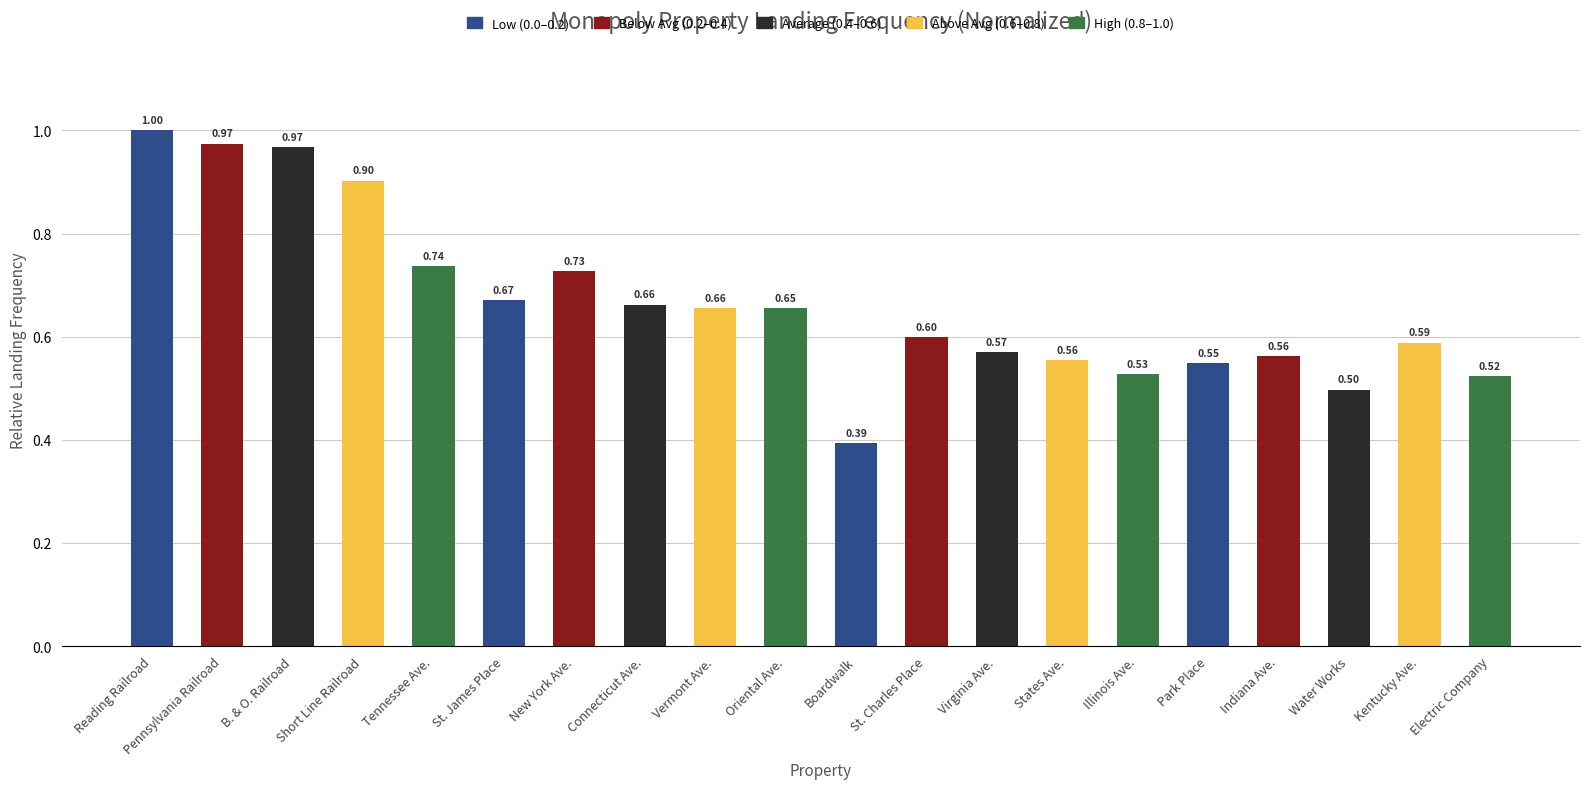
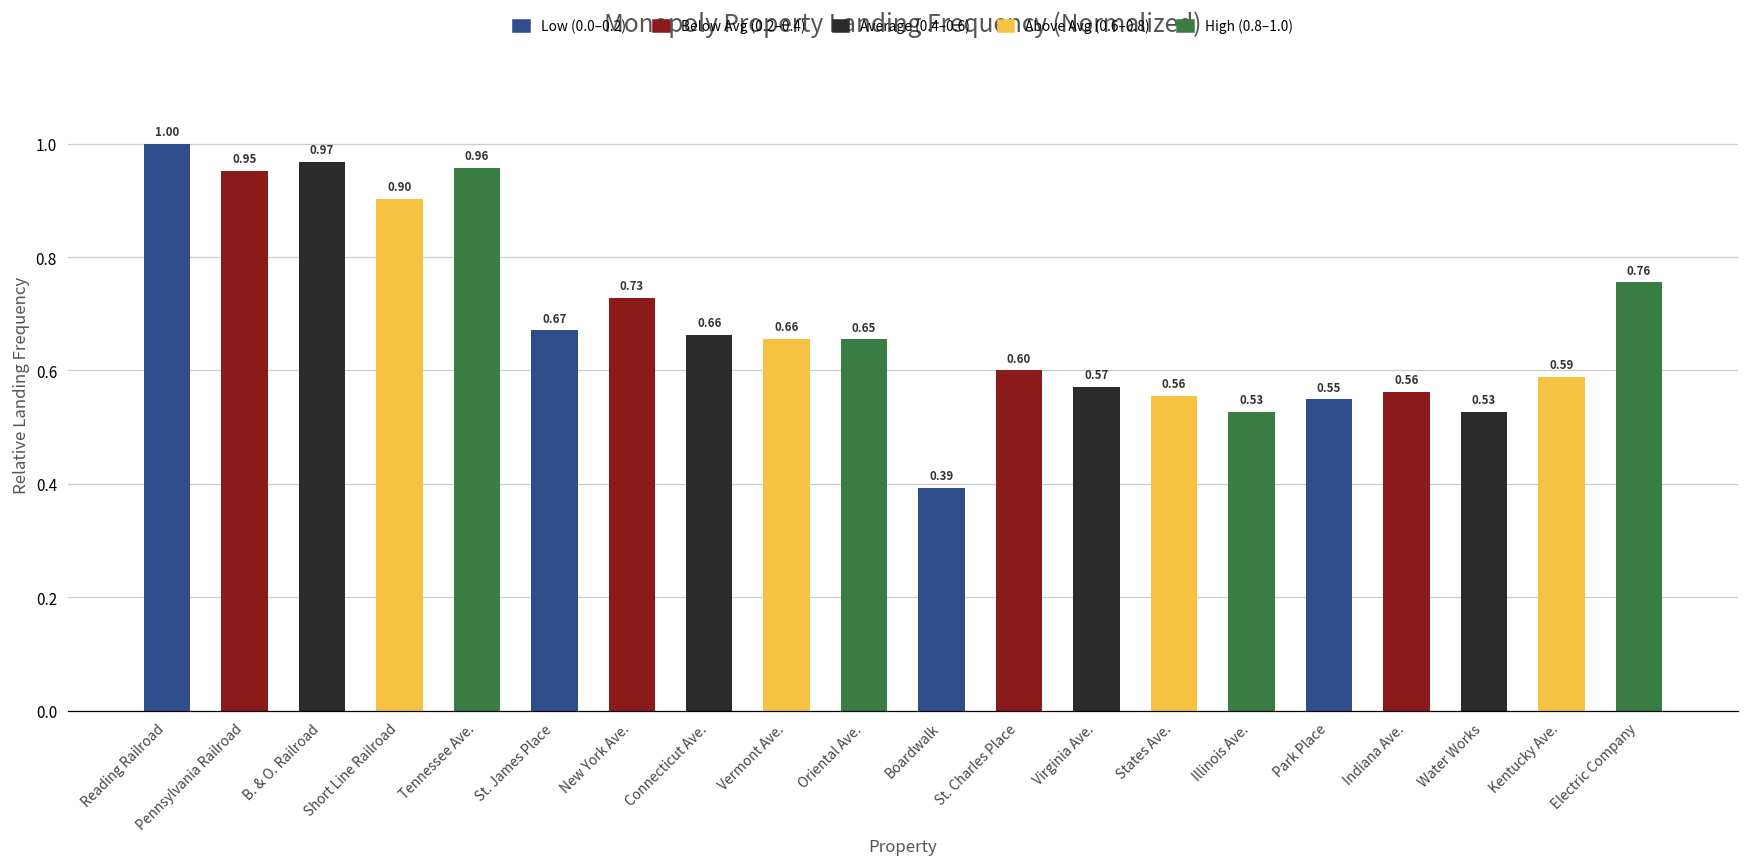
Pennsylvania Railroad: 0.97 -> 0.95
Tennessee Ave.: 0.74 -> 0.96
Water Works: 0.50 -> 0.53
Electric Company: 0.52 -> 0.76
